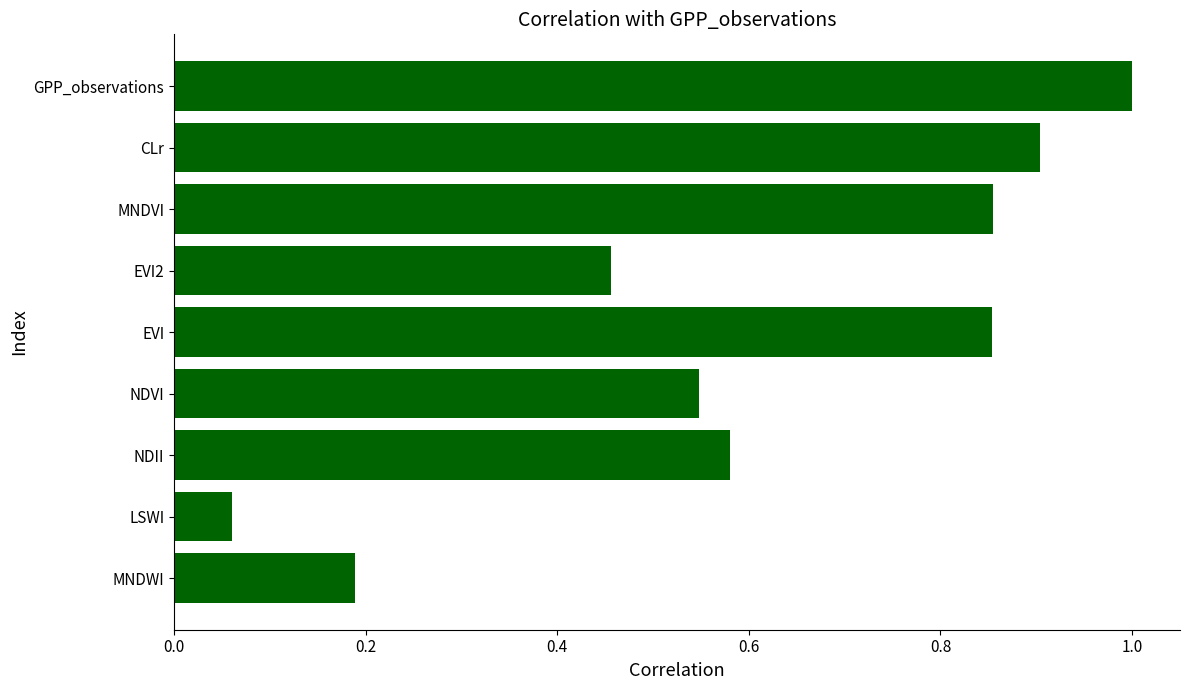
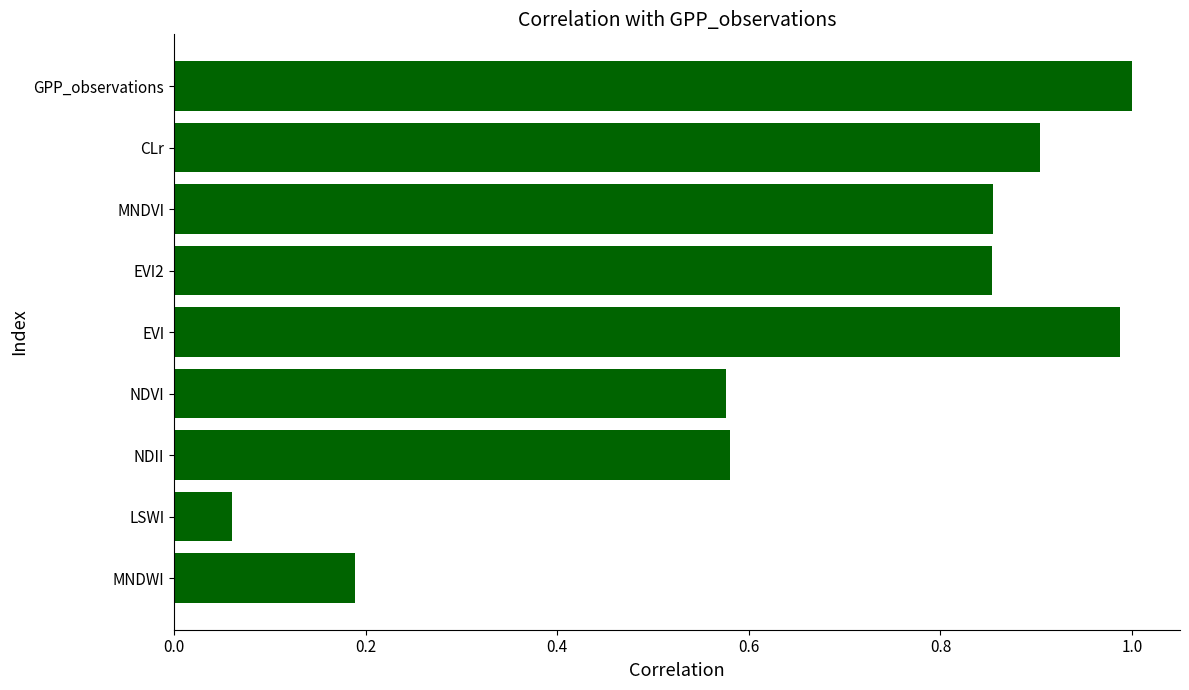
EVI2: 0.46 -> 0.85
EVI: 0.85 -> 0.99
NDVI: 0.55 -> 0.58
